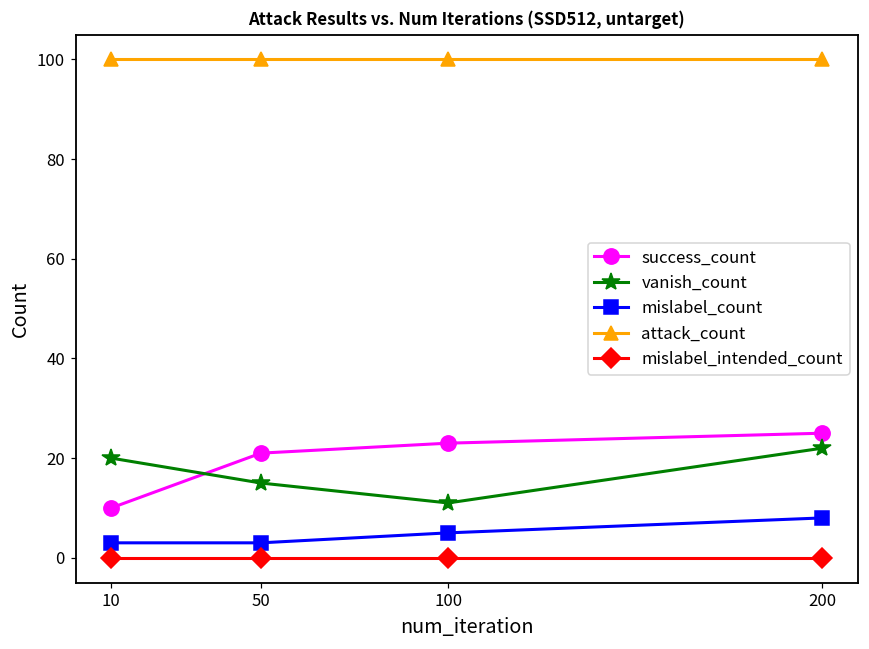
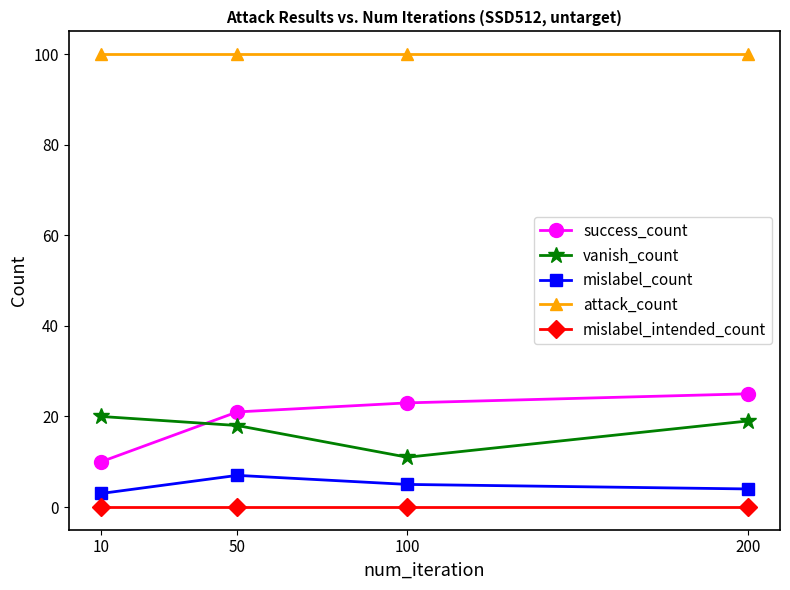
vanish_count, 50: 15 -> 18
mislabel_count, 50: 3 -> 7
vanish_count, 200: 22 -> 19
mislabel_count, 200: 8 -> 4
